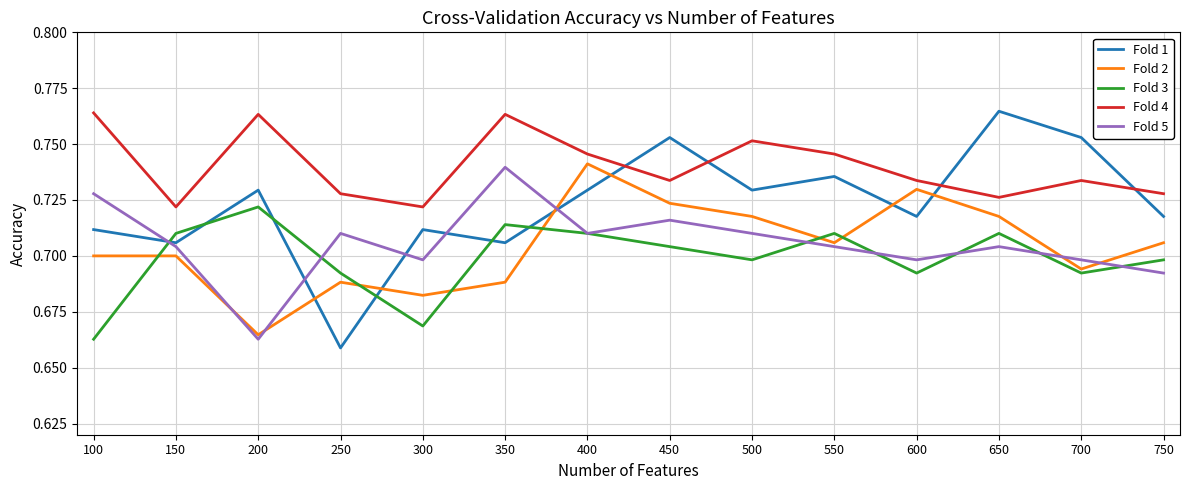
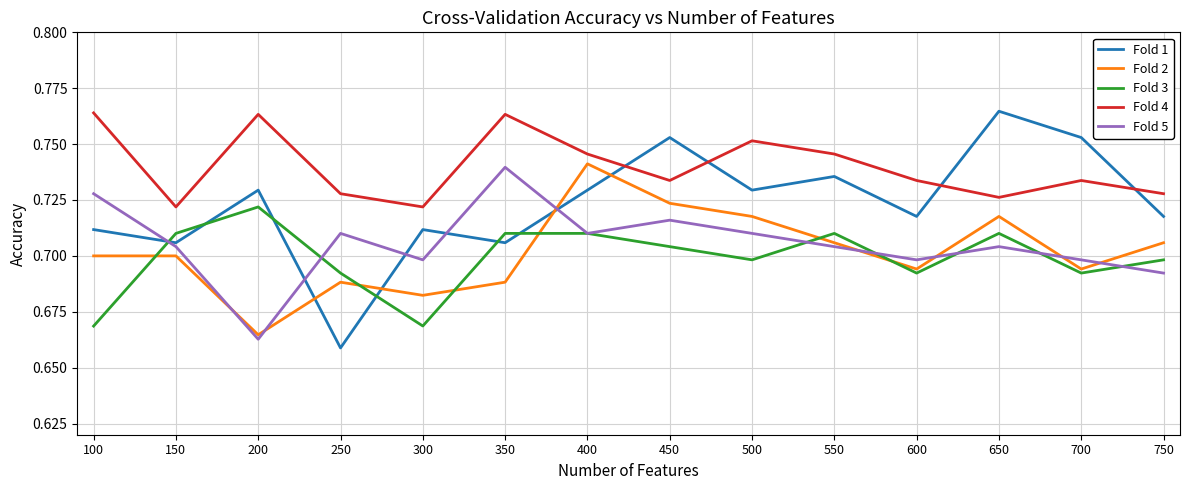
Fold 3, 100: 0.663 -> 0.669
Fold 3, 350: 0.714 -> 0.710
Fold 2, 600: 0.730 -> 0.694
